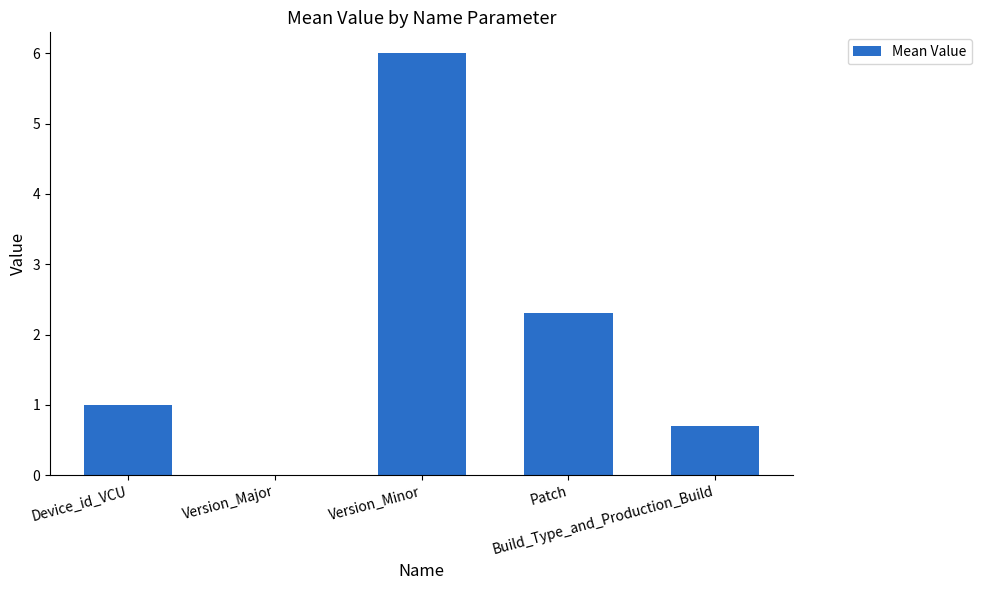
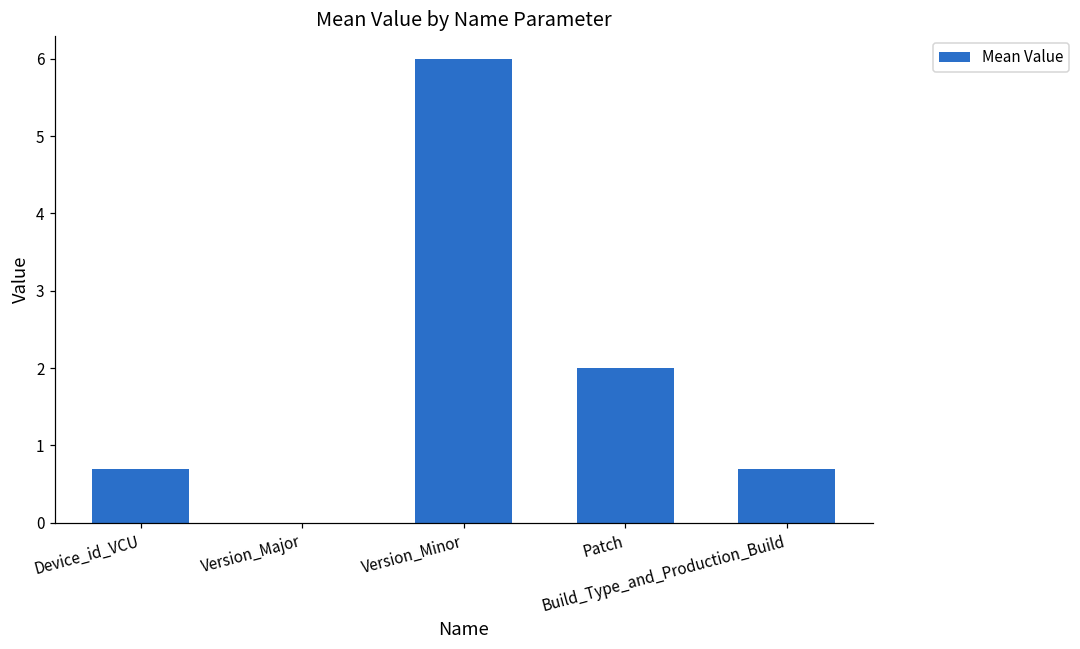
Device_id_VCU: 1.0 -> 0.7
Patch: 2.3 -> 2.0
